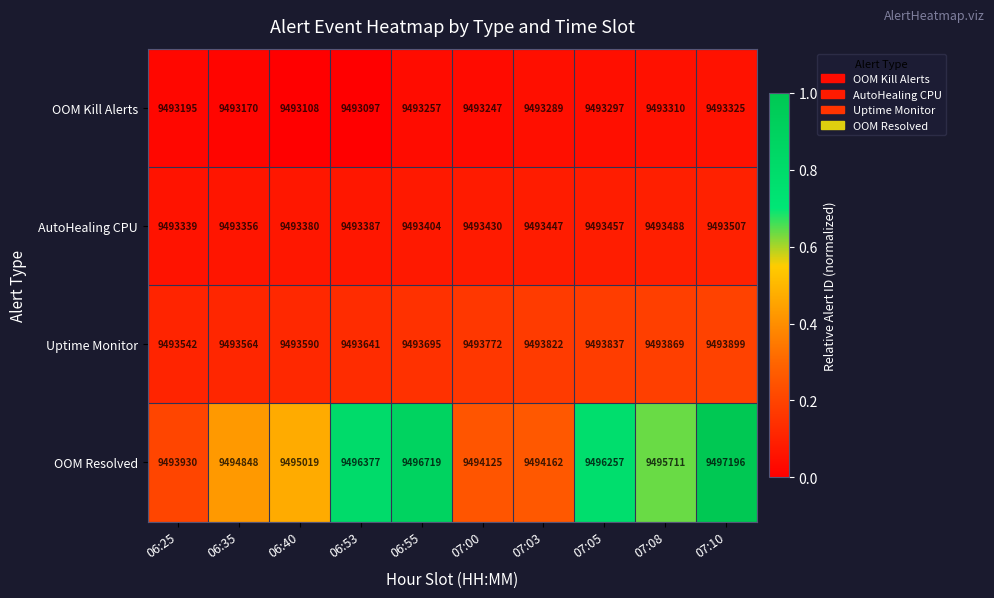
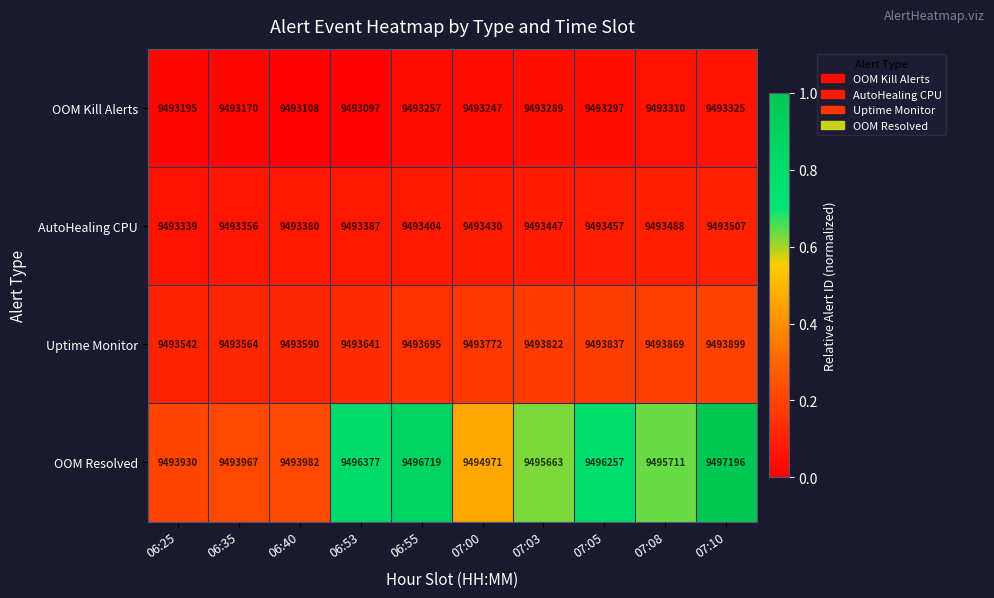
OOM Resolved, 06:35: 9494848 -> 9493967
OOM Resolved, 06:40: 9495019 -> 9493982
OOM Resolved, 07:00: 9494125 -> 9494971
OOM Resolved, 07:03: 9494162 -> 9495663
